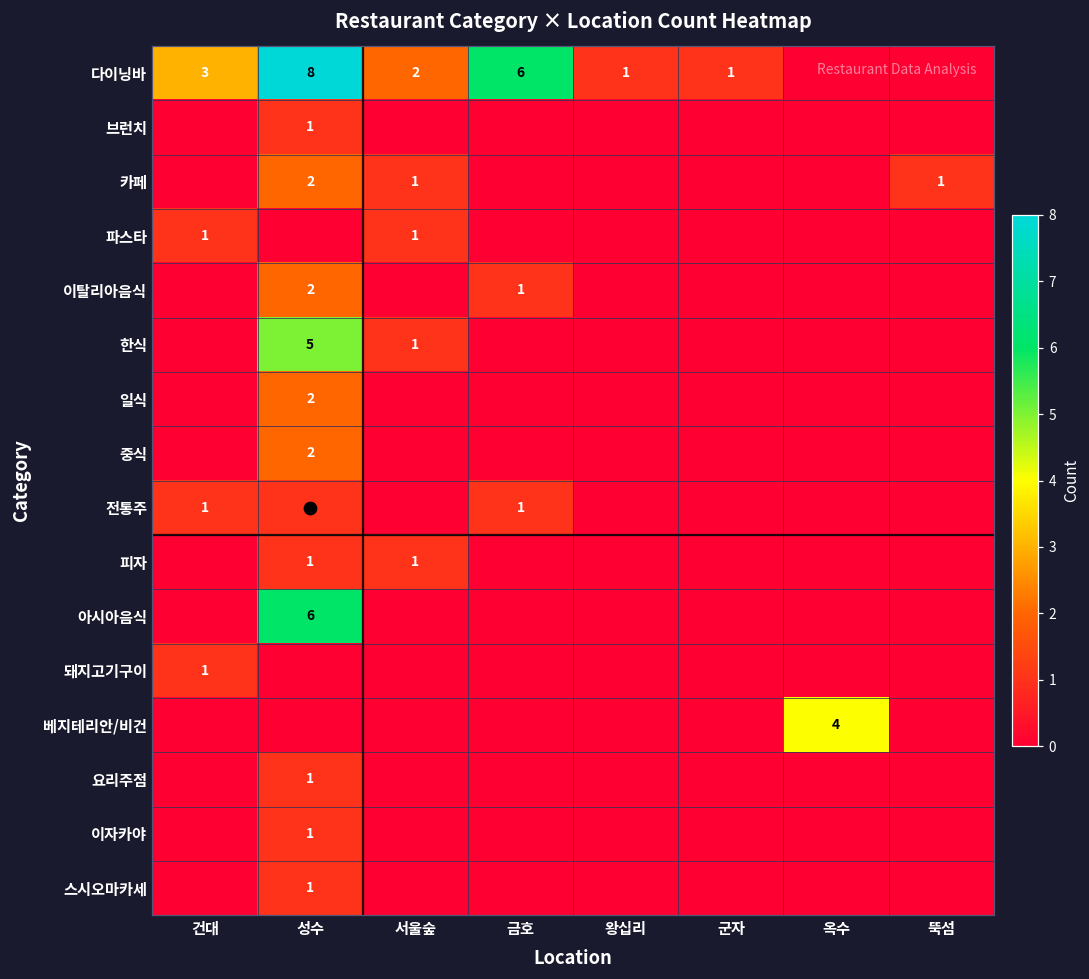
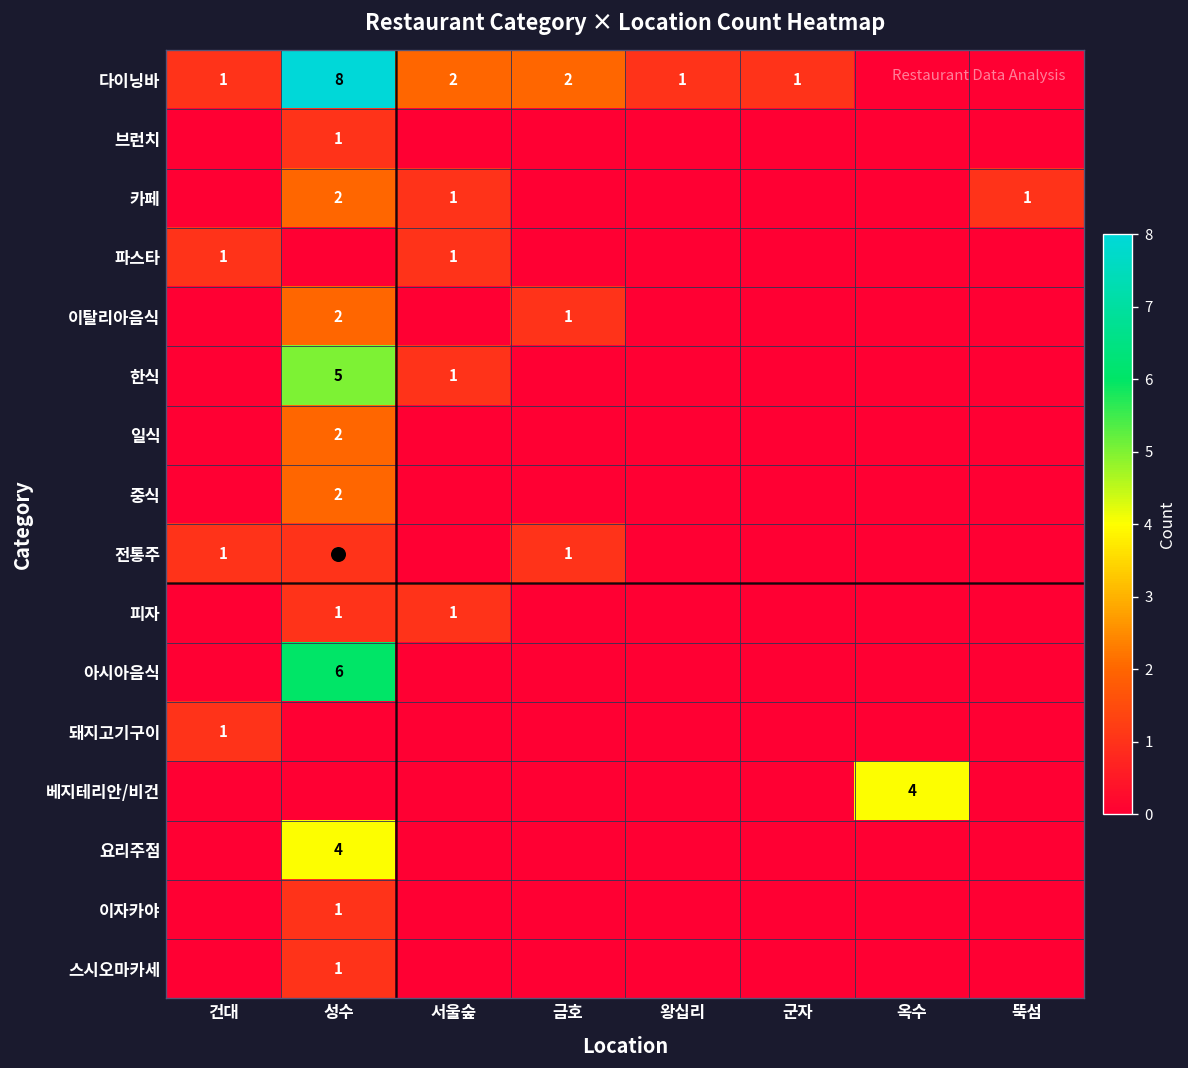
다이닝바, 건대: 3 -> 1
다이닝바, 금호: 6 -> 2
요리주점, 성수: 1 -> 4
